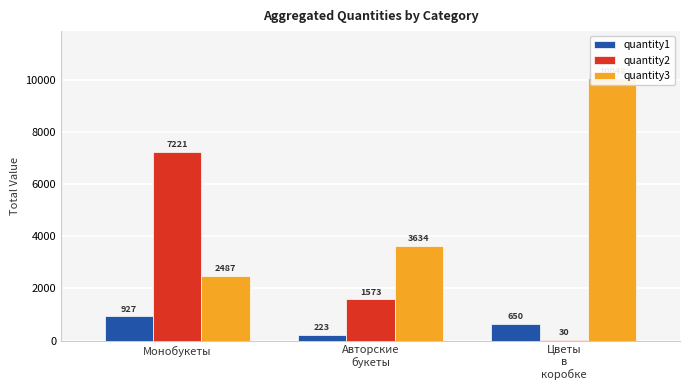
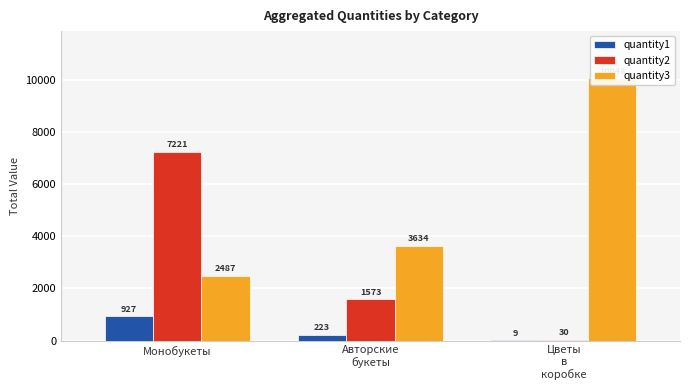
quantity1, Цветы в коробке: 650 -> 9
